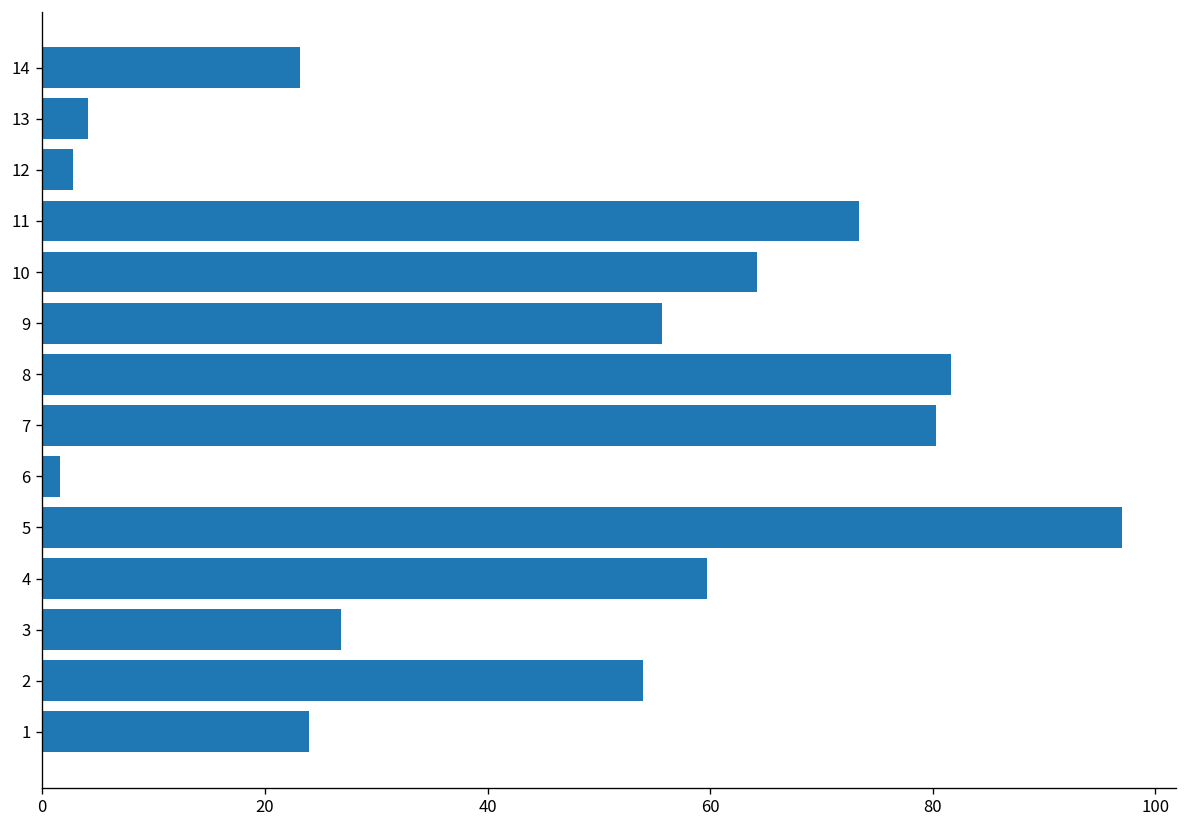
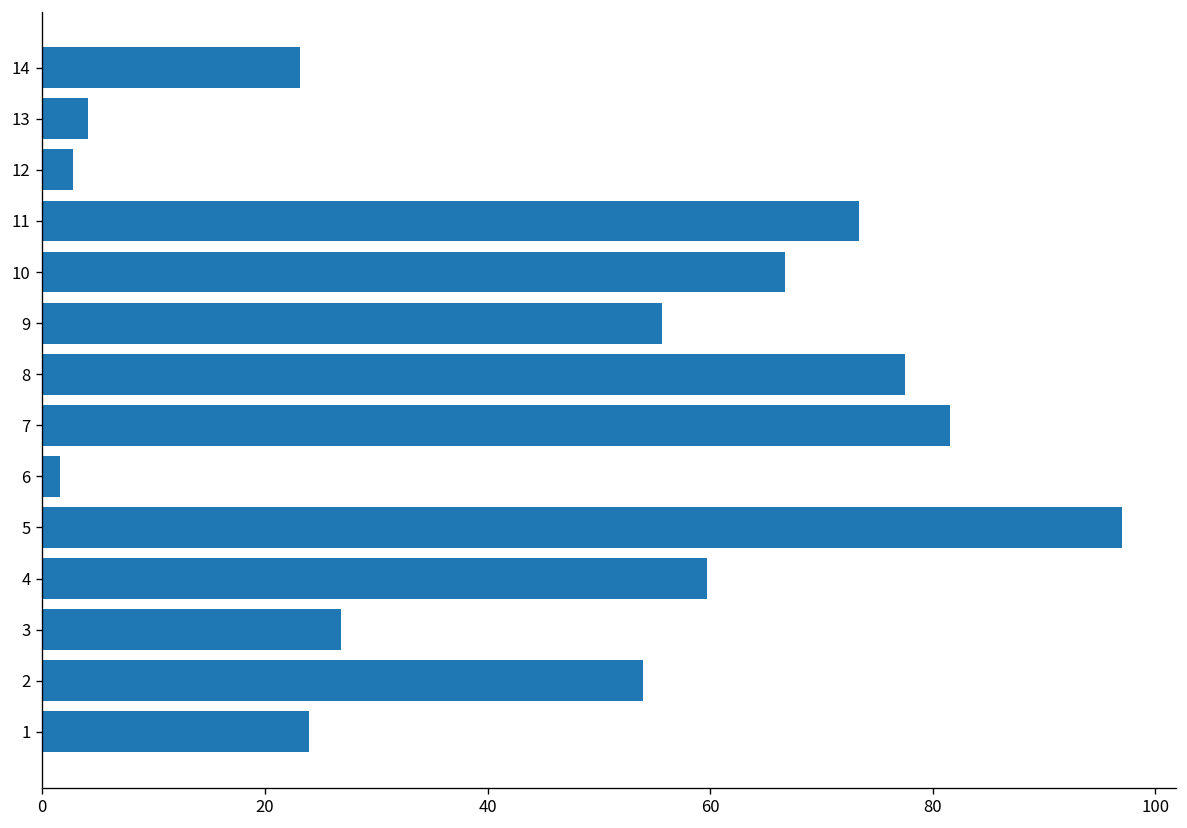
10: 64 -> 67
8: 82 -> 78
7: 80 -> 82
